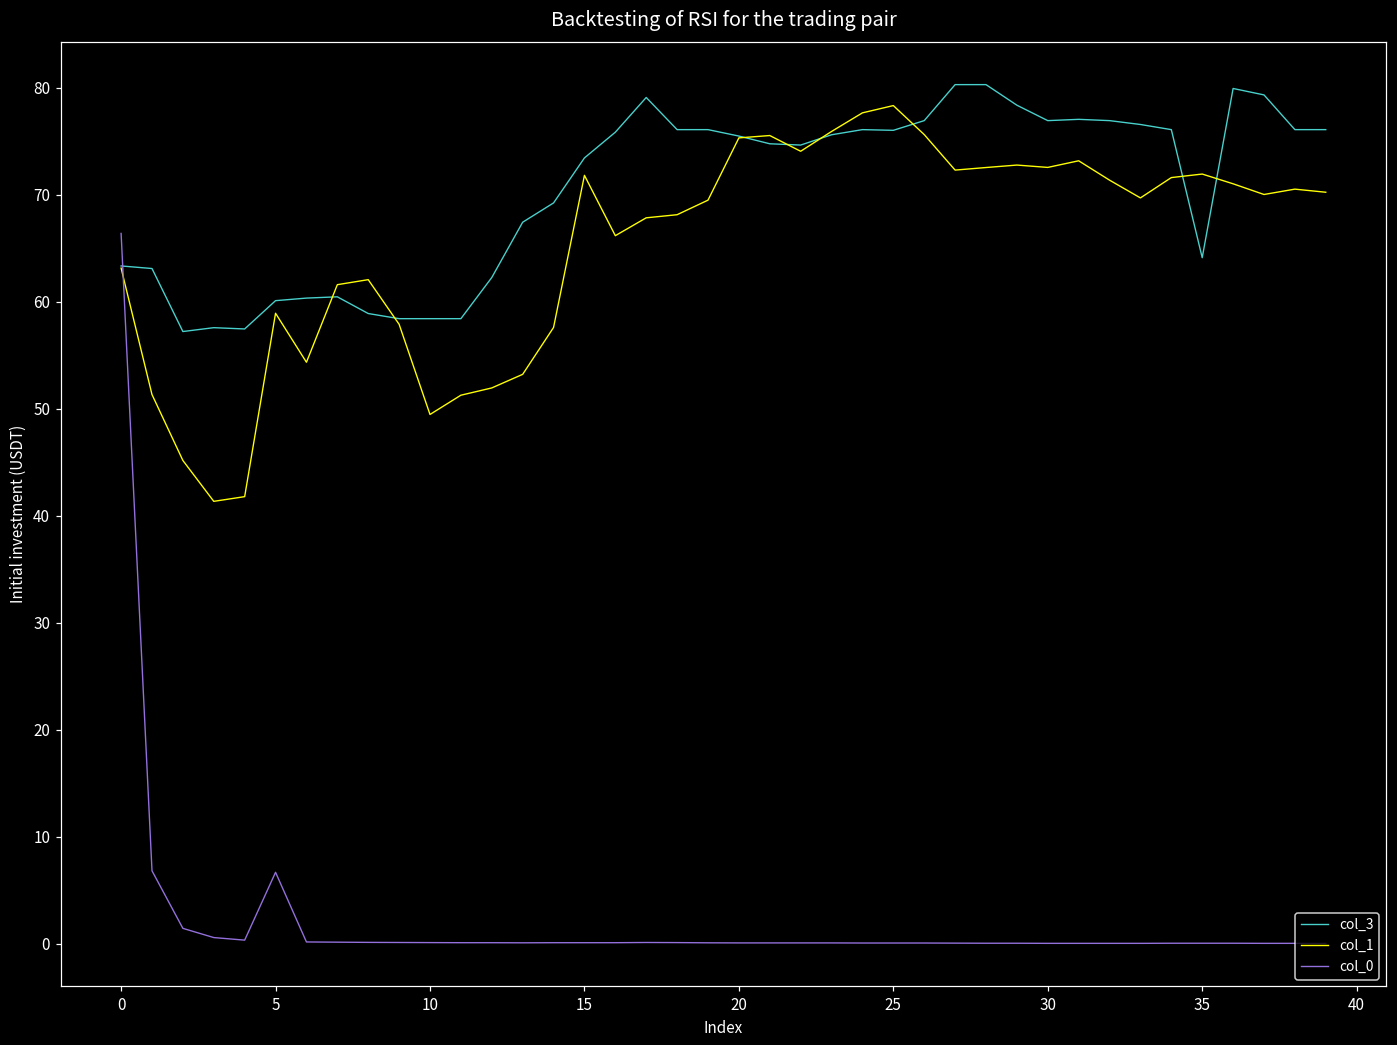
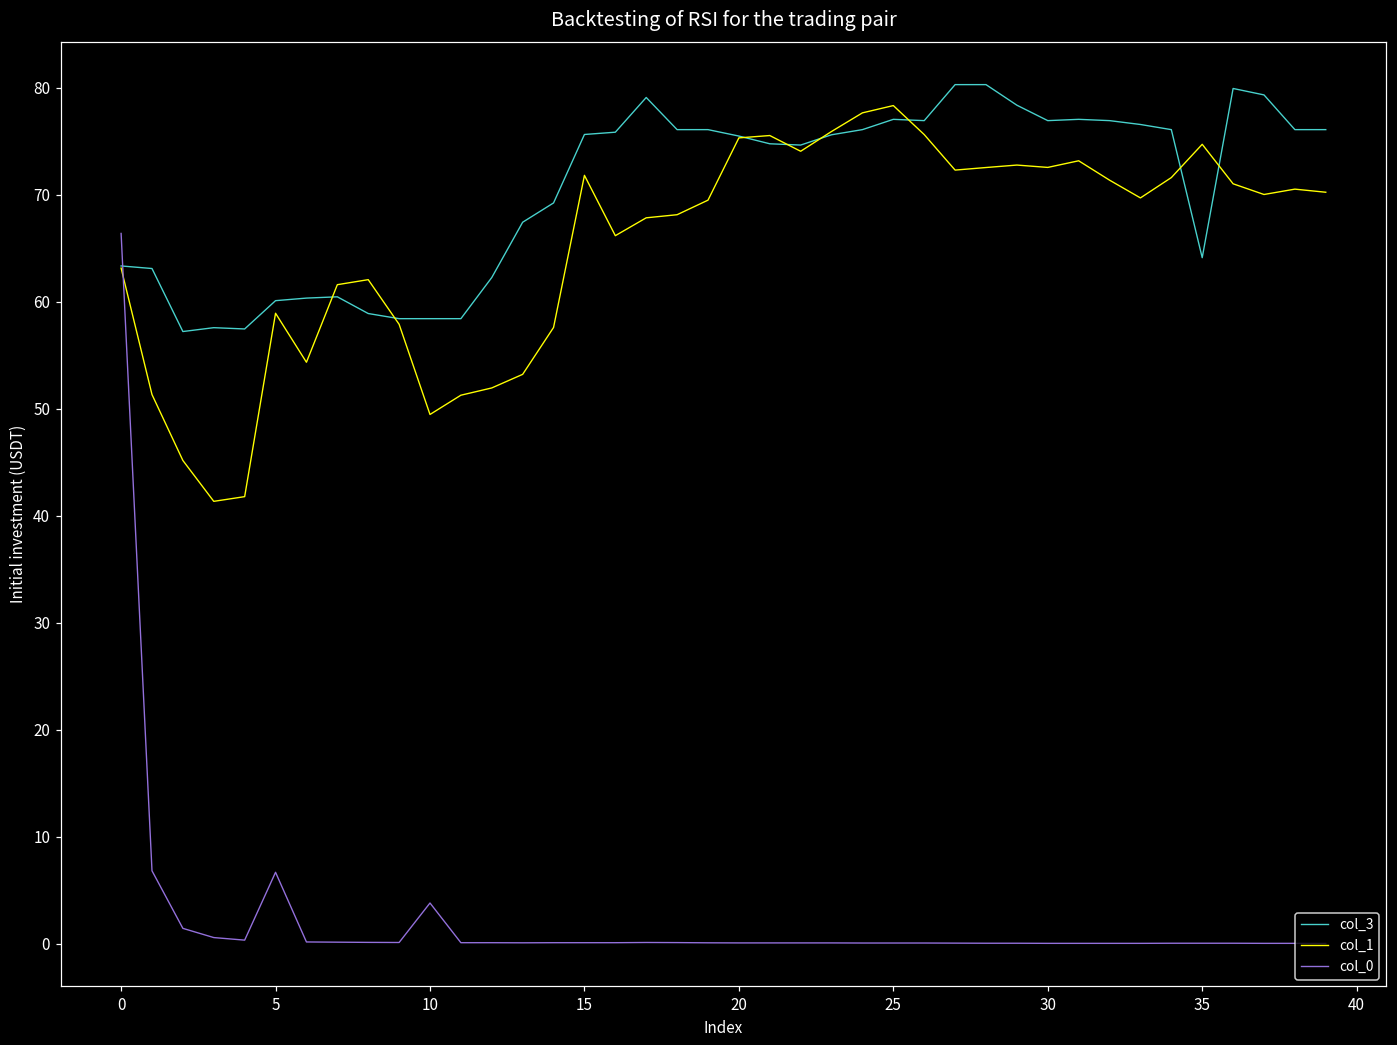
col_0, 10: 0 -> 4
col_3, 15: 73 -> 76
col_3, 25: 76 -> 77
col_1, 35: 72 -> 75
